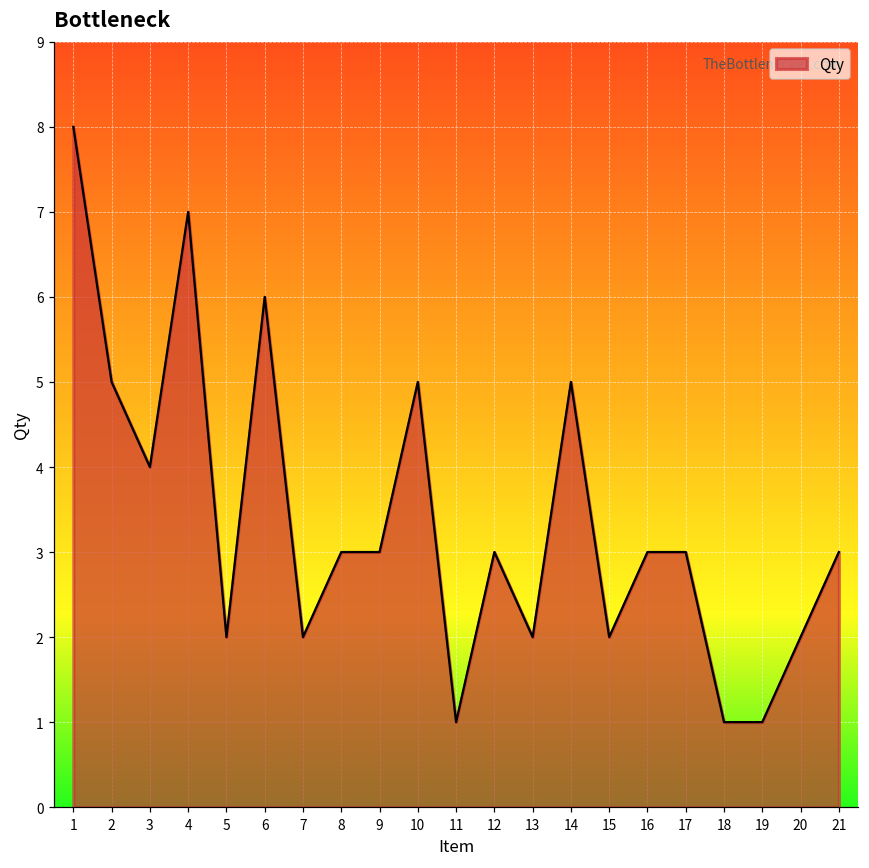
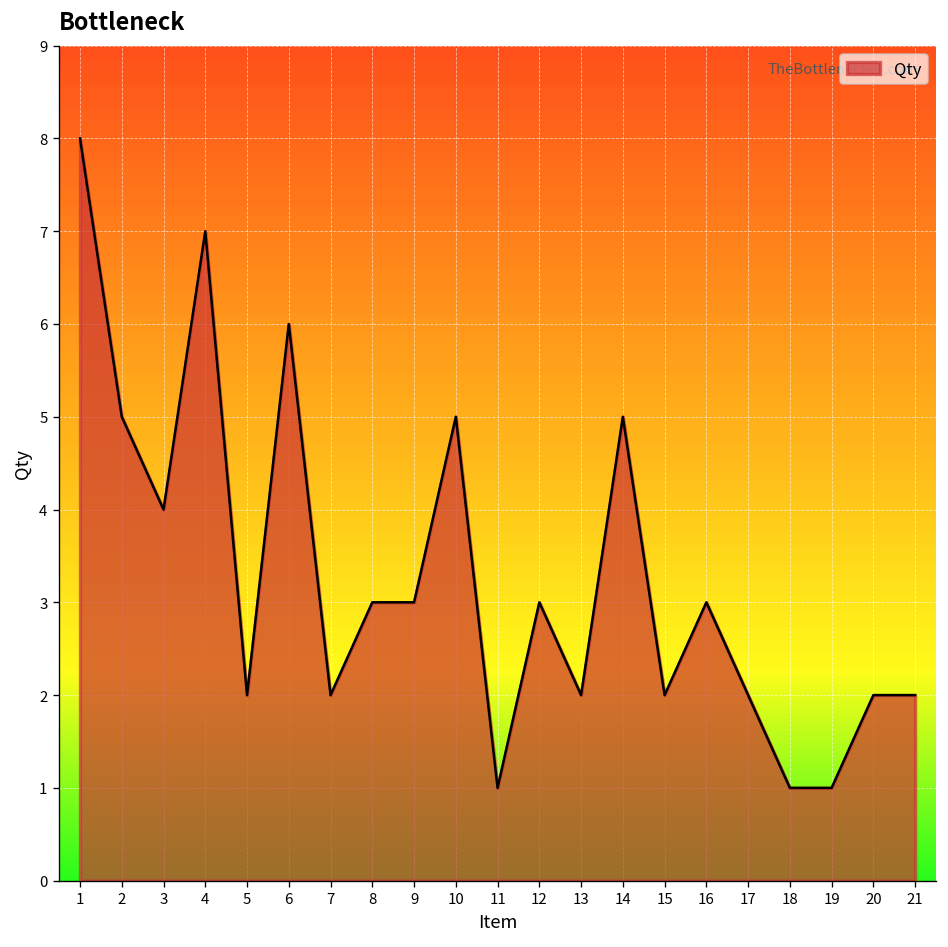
17: 3 -> 2
21: 3 -> 2
